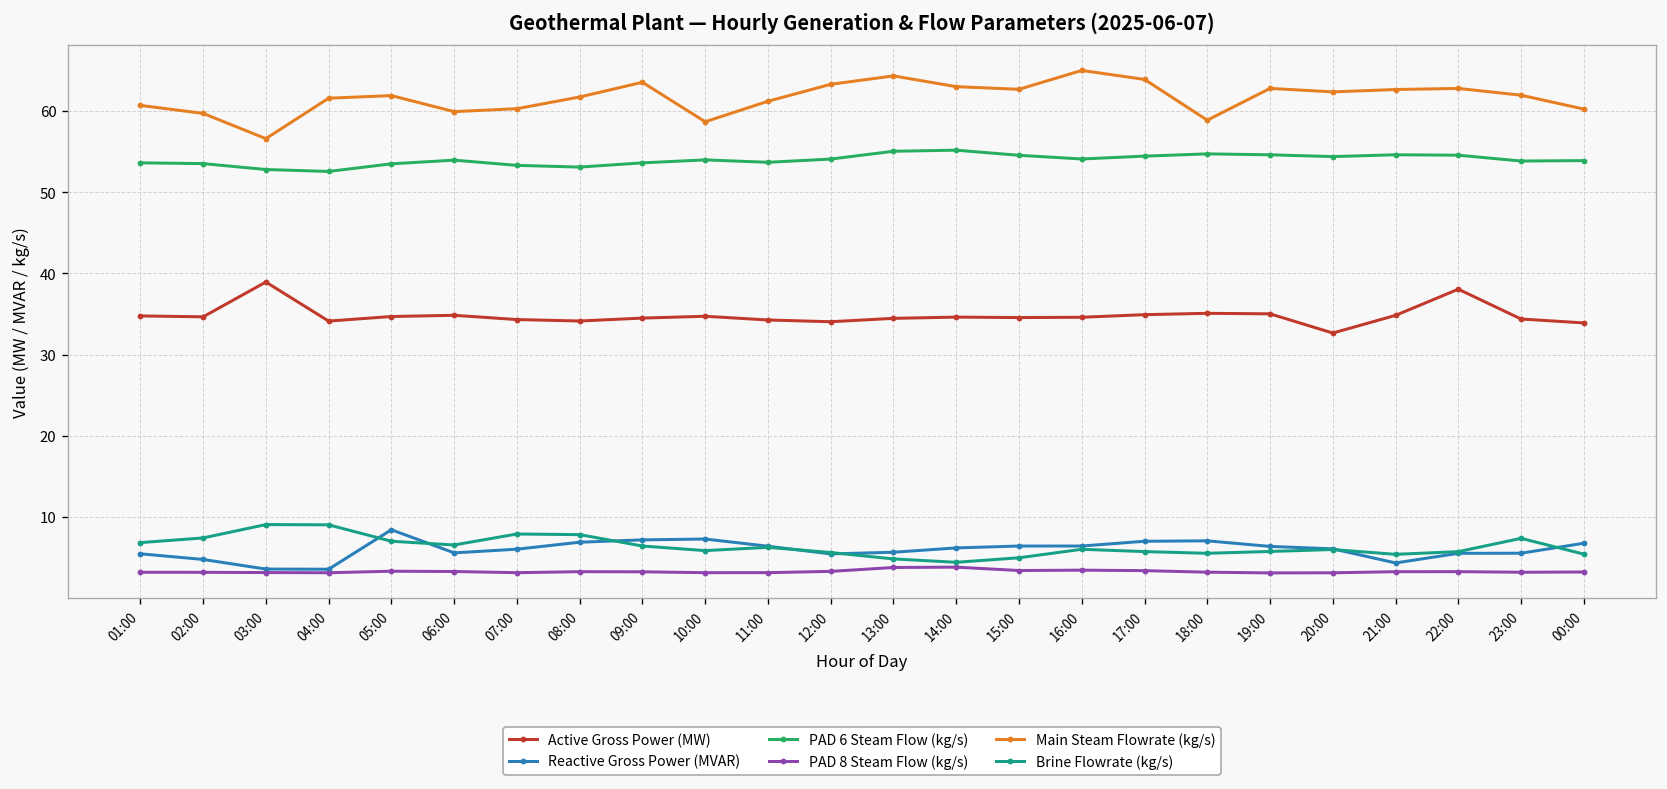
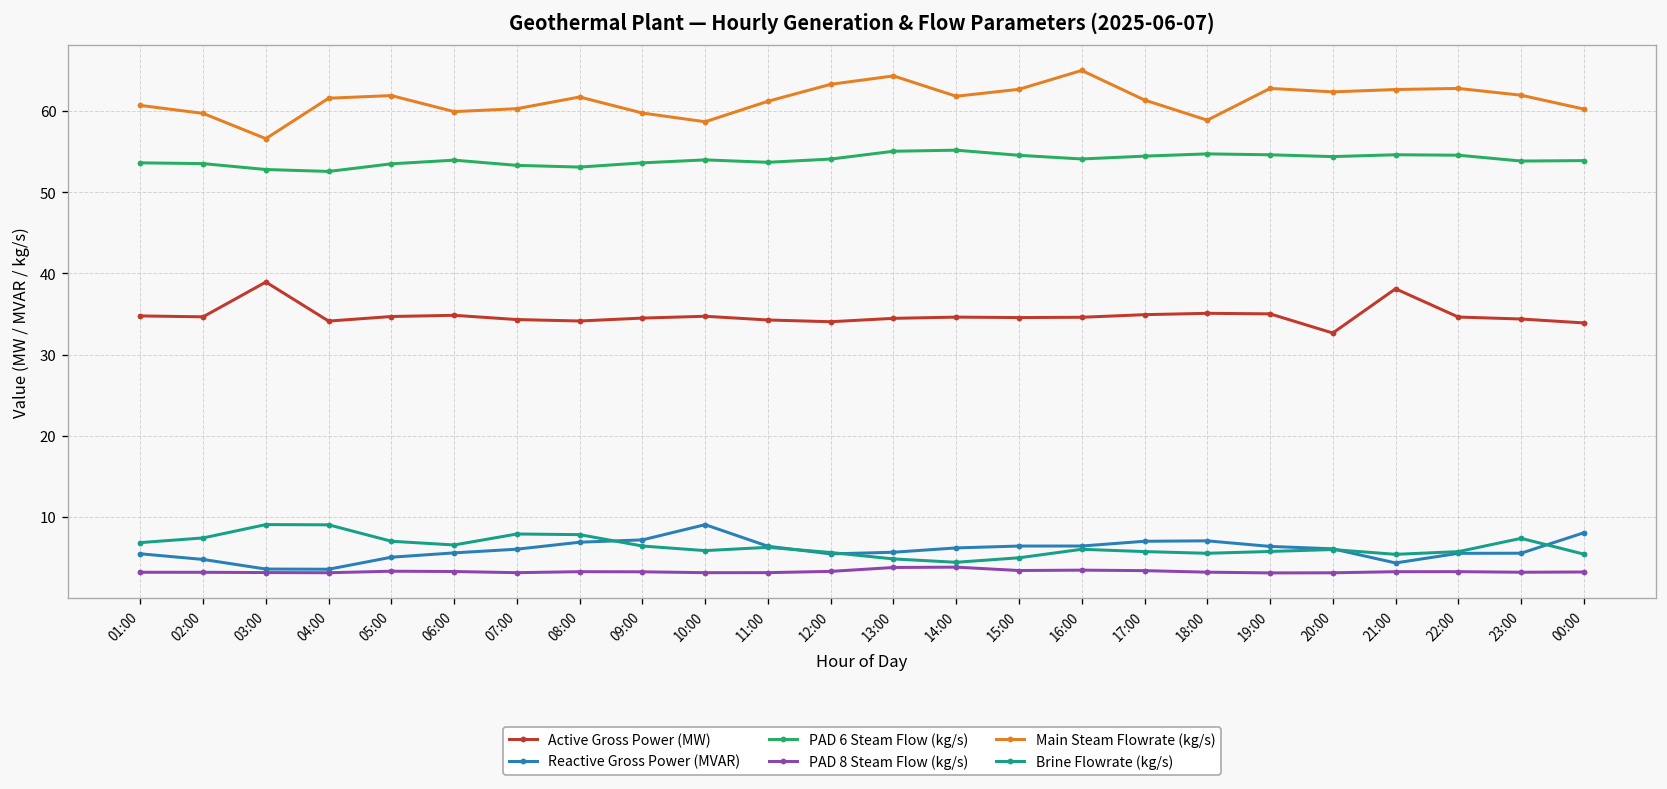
Reactive Gross Power (MVAR), 05:00: 8 -> 5
Main Steam Flowrate (kg/s), 09:00: 64 -> 60
Reactive Gross Power (MVAR), 10:00: 7 -> 9
Main Steam Flowrate (kg/s), 14:00: 63 -> 62
Main Steam Flowrate (kg/s), 17:00: 64 -> 61
Active Gross Power (MW), 21:00: 35 -> 38
Active Gross Power (MW), 22:00: 38 -> 35
Reactive Gross Power (MVAR), 00:00: 7 -> 8
